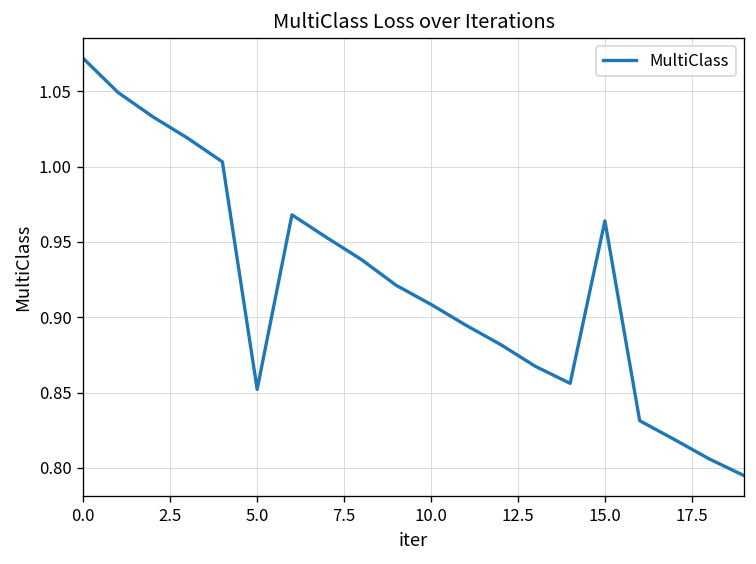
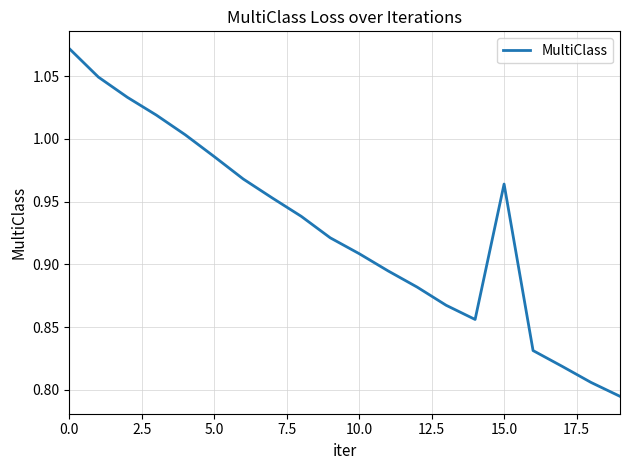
5.0: 0.852 -> 0.986
